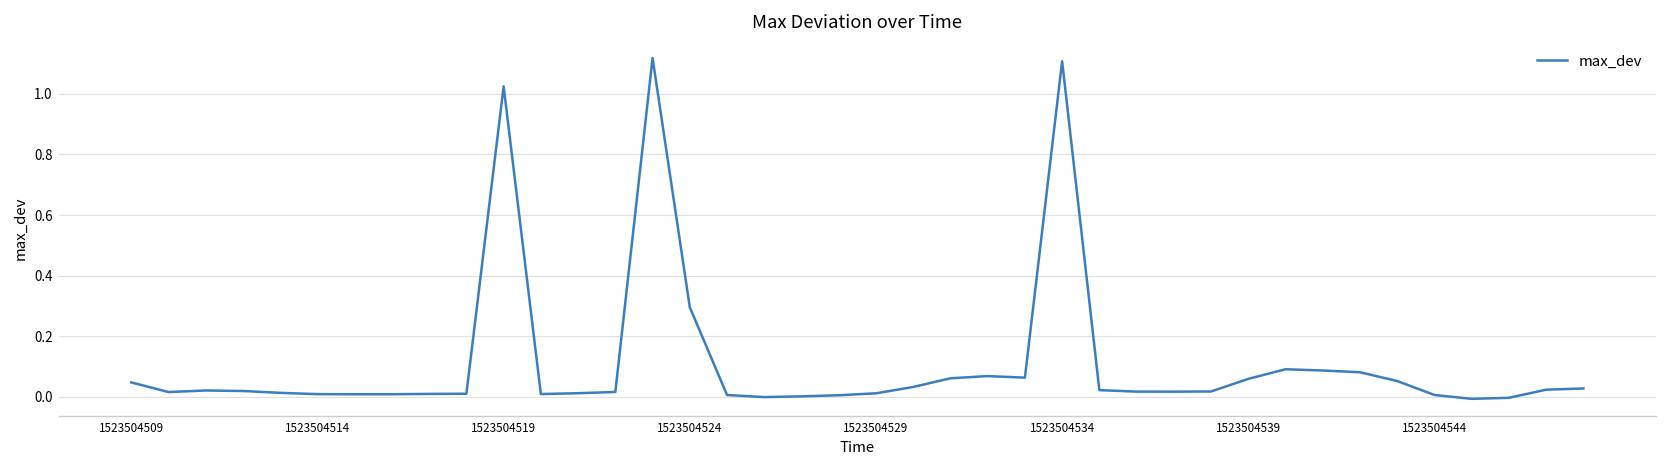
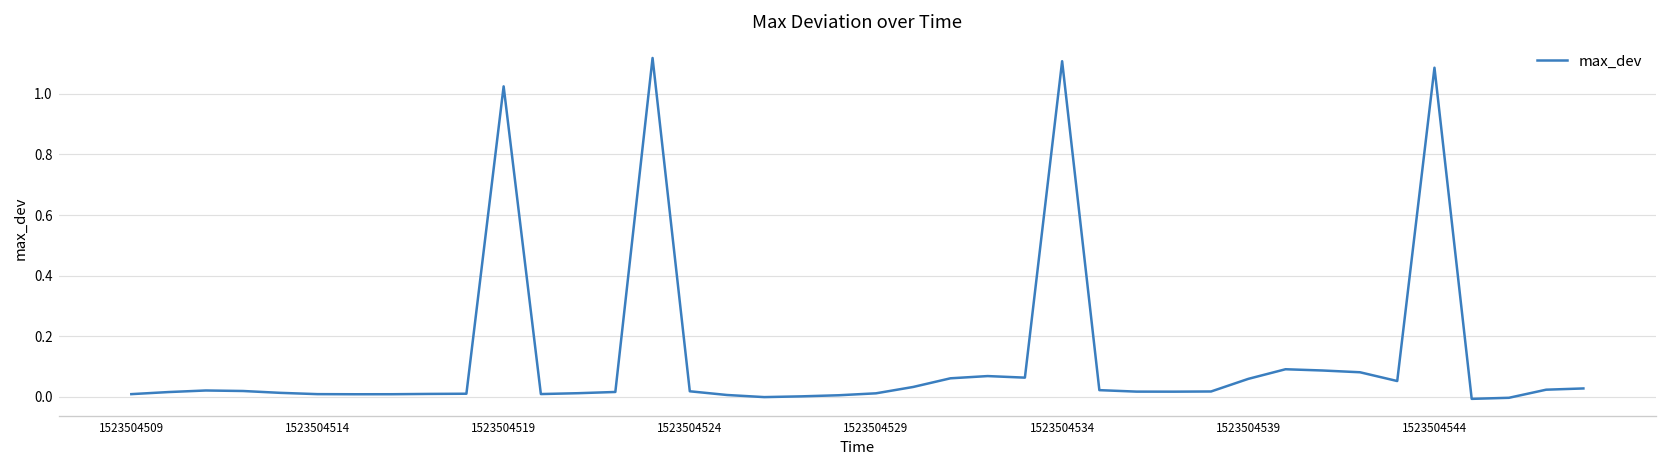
1523504509: 0.05 -> 0.01
1523504524: 0.30 -> 0.02
1523504544: 0.01 -> 1.09
